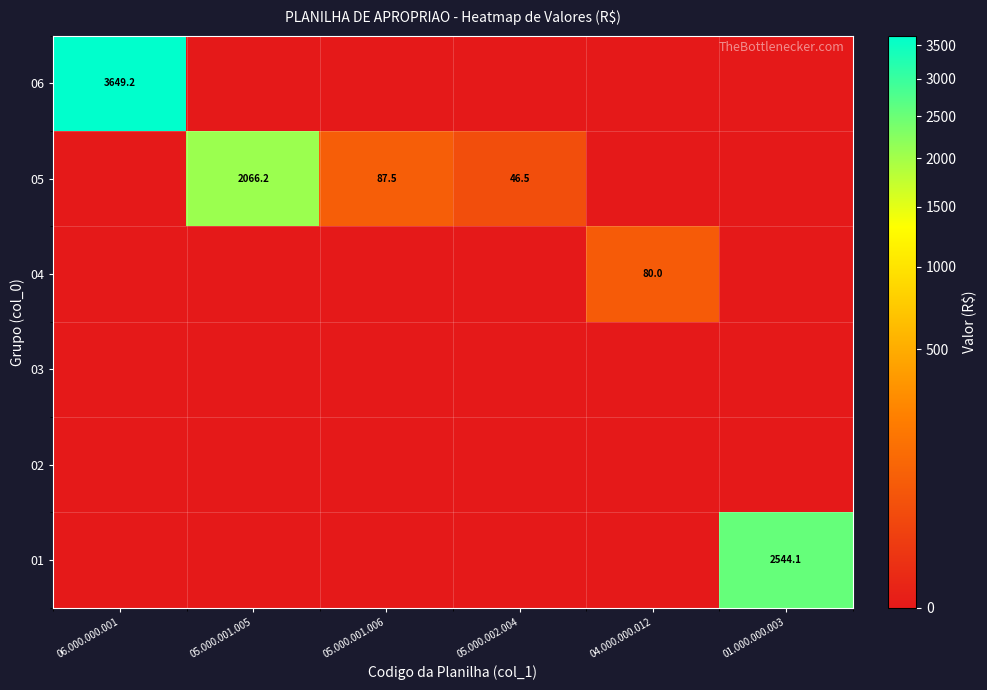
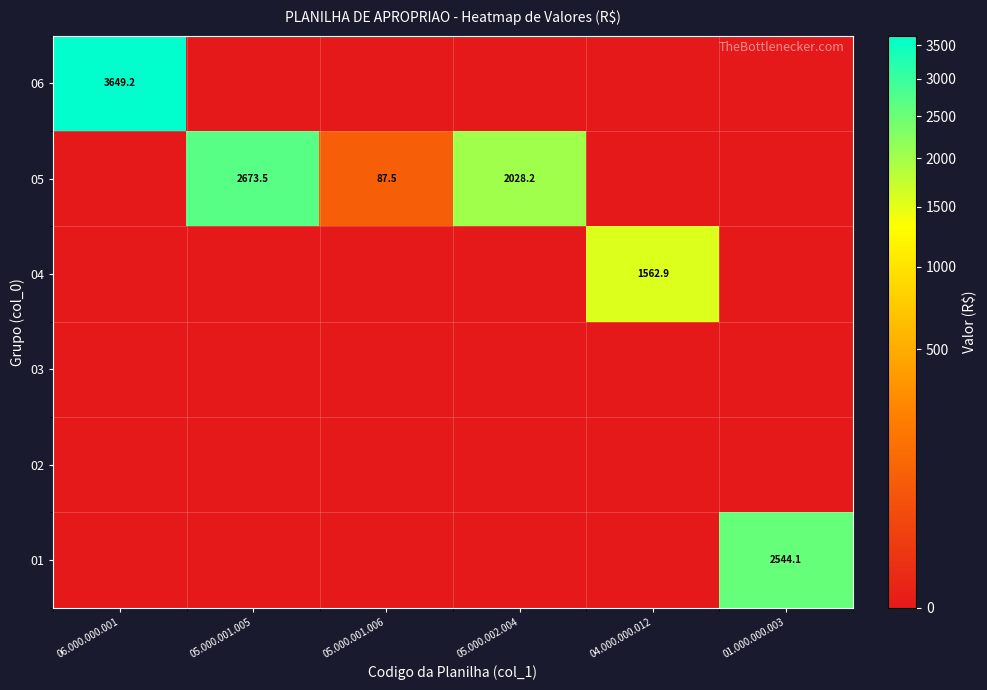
05, 05.000.001.005: 2066.2 -> 2673.5
05, 05.000.002.004: 46.5 -> 2028.2
04, 04.000.000.012: 80.0 -> 1562.9
